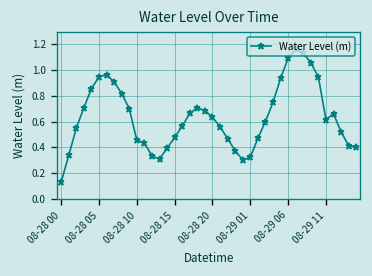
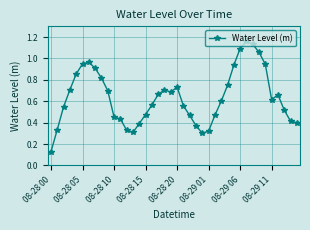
08-28 20: 0.63 -> 0.73
